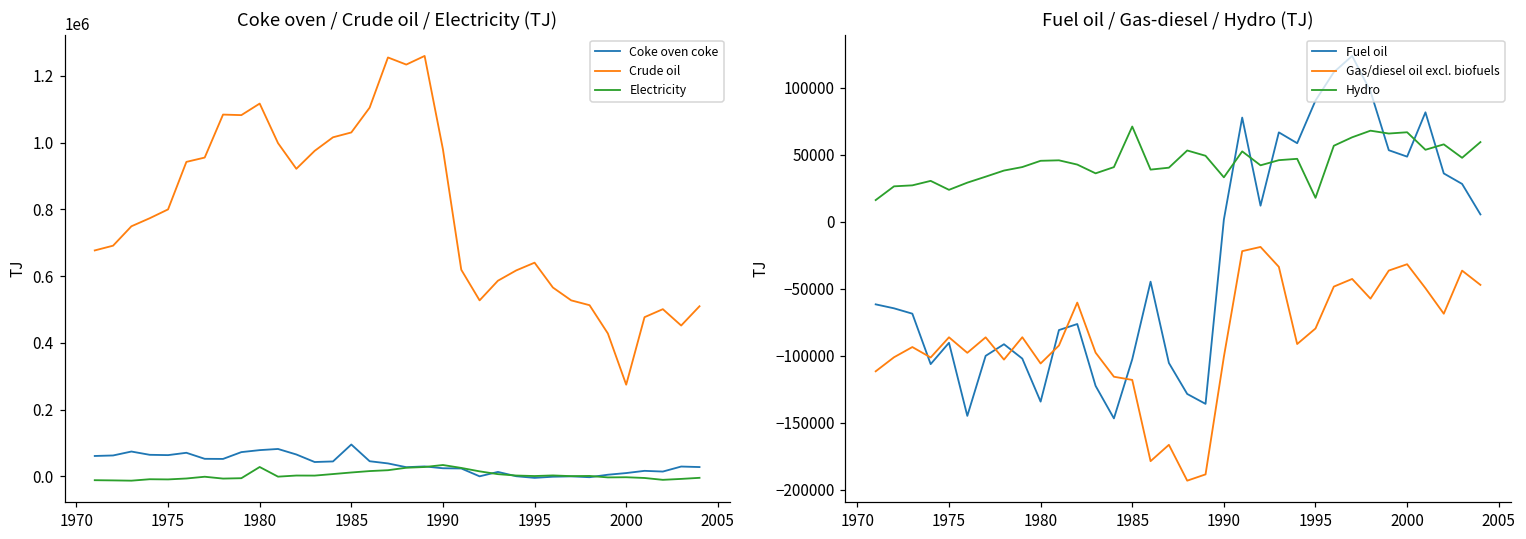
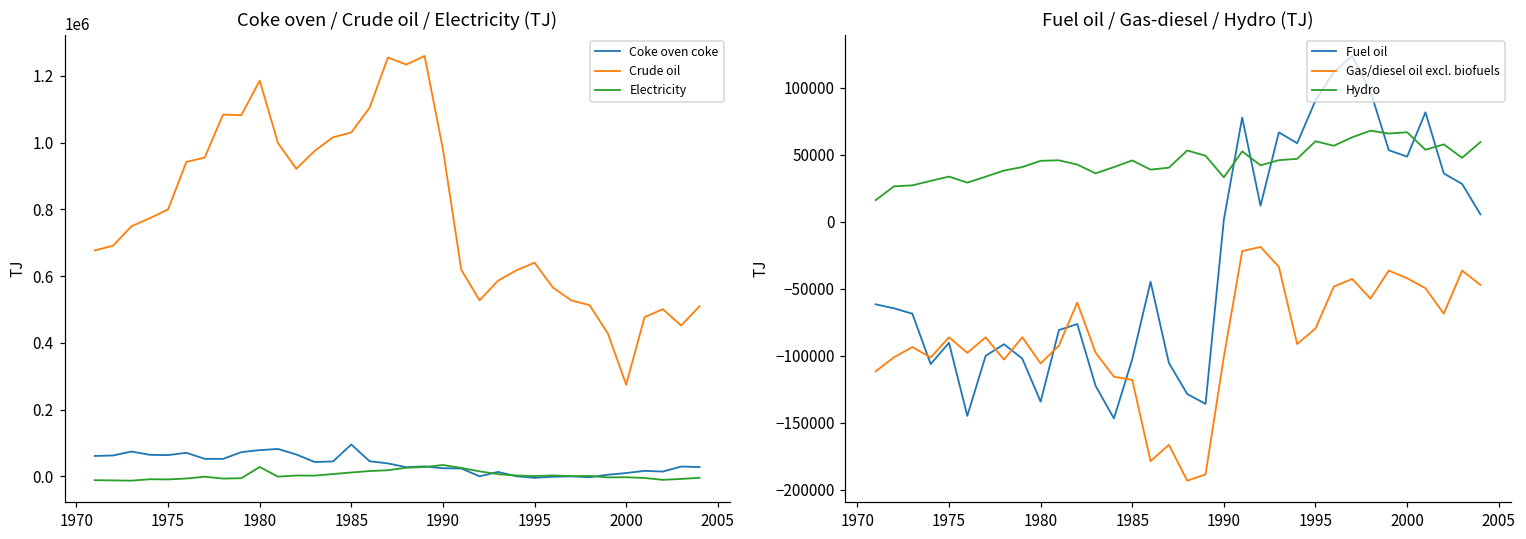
Coke oven / Crude oil / Electricity (TJ), Crude oil, 1980: 1120000 -> 1190000
Fuel oil / Gas-diesel / Hydro (TJ), Hydro, 1975: 24000 -> 34000
Fuel oil / Gas-diesel / Hydro (TJ), Hydro, 1985: 71000 -> 46000
Fuel oil / Gas-diesel / Hydro (TJ), Hydro, 1995: 18000 -> 60000
Fuel oil / Gas-diesel / Hydro (TJ), Gas/diesel oil excl. biofuels, 2000: -32000 -> -42000
